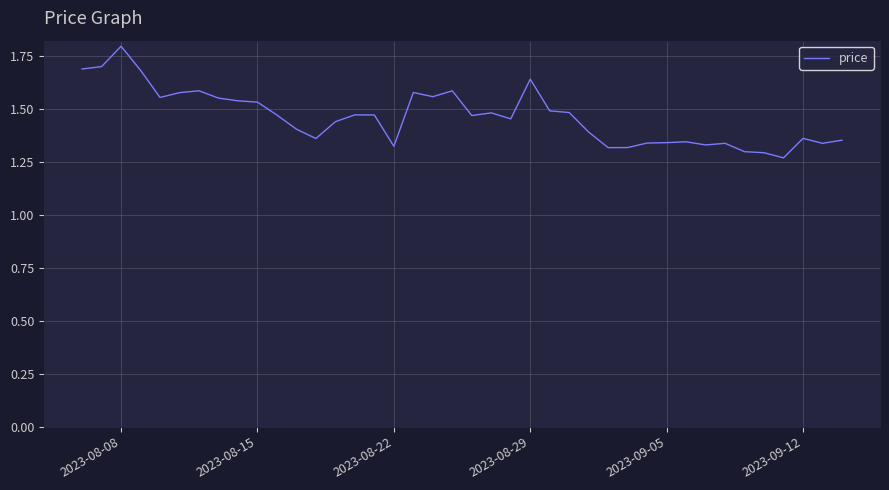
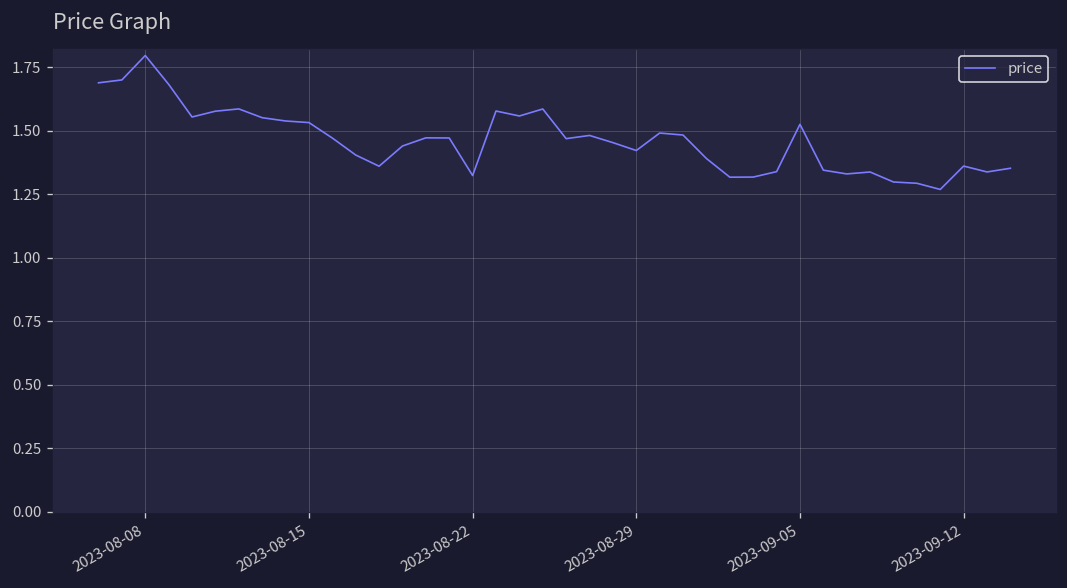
2023-08-29: 1.64 -> 1.42
2023-09-05: 1.34 -> 1.53
